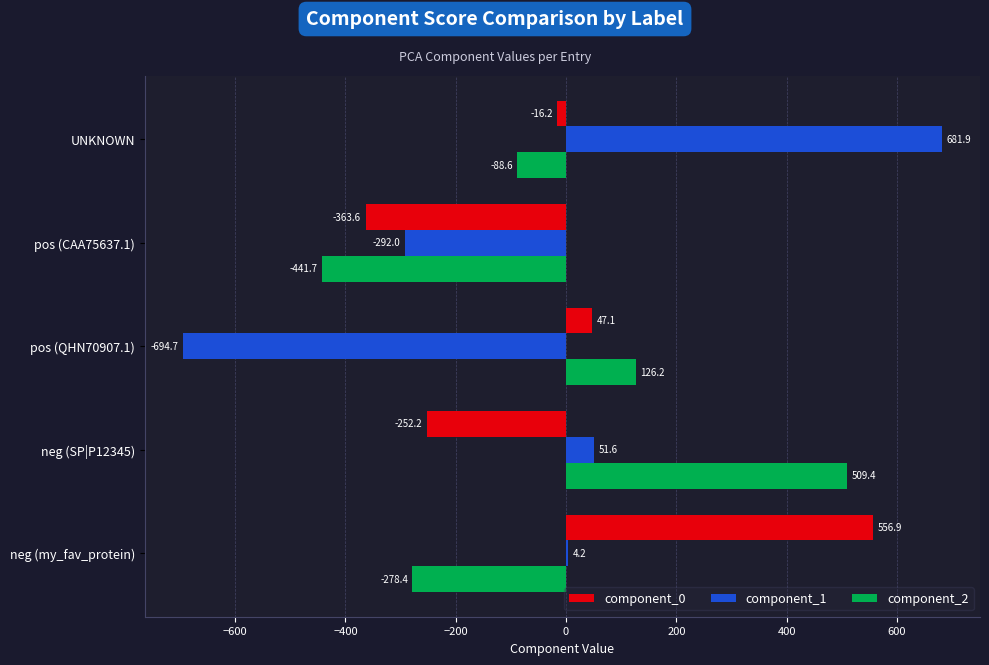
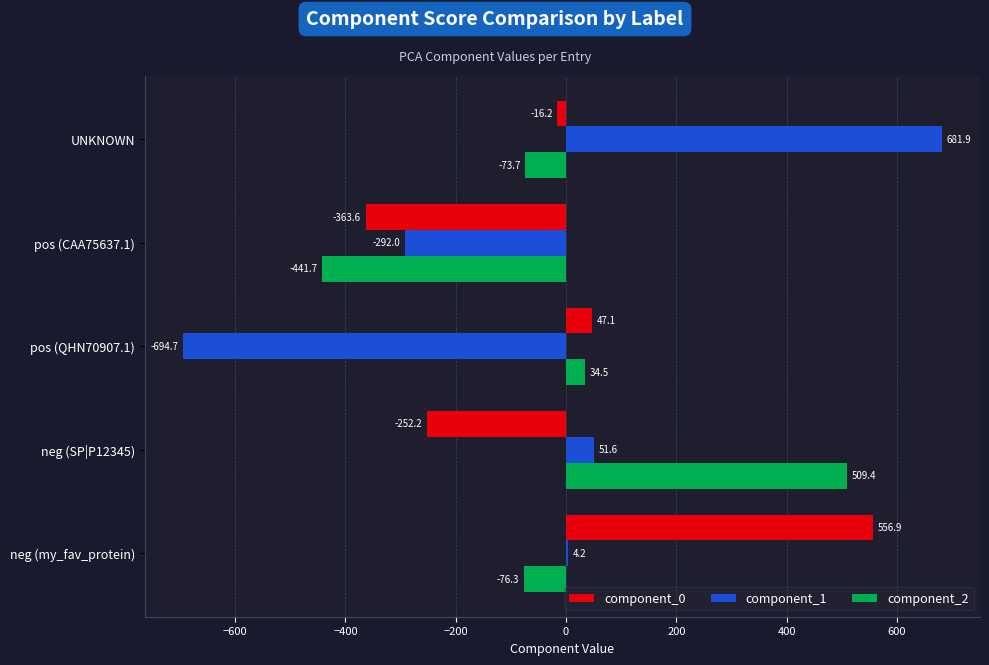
component_2, UNKNOWN: -88.6 -> -73.7
component_2, pos (QHN70907.1): 126.2 -> 34.5
component_2, neg (my_fav_protein): -278.4 -> -76.3
